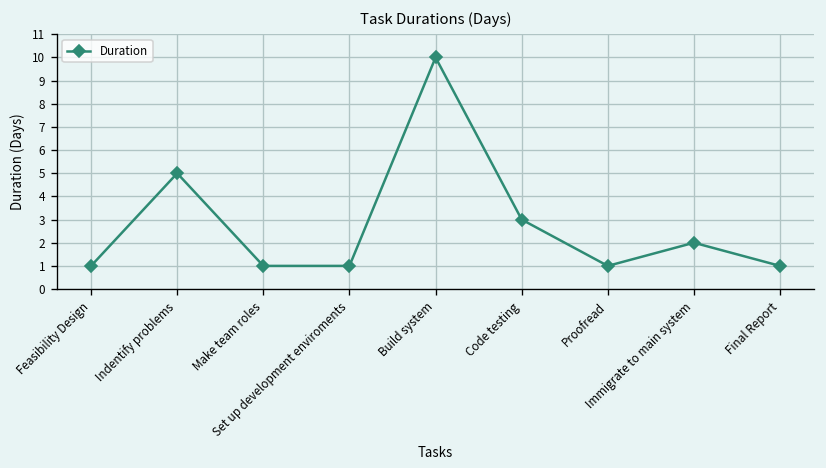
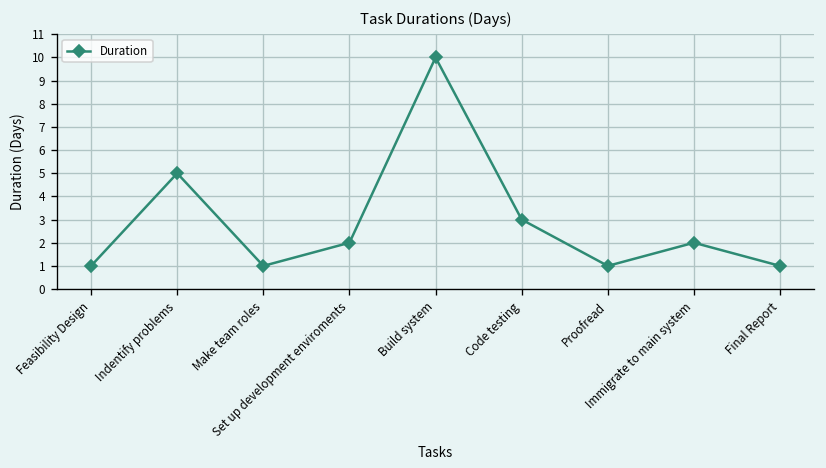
Set up development enviroments: 1 -> 2
